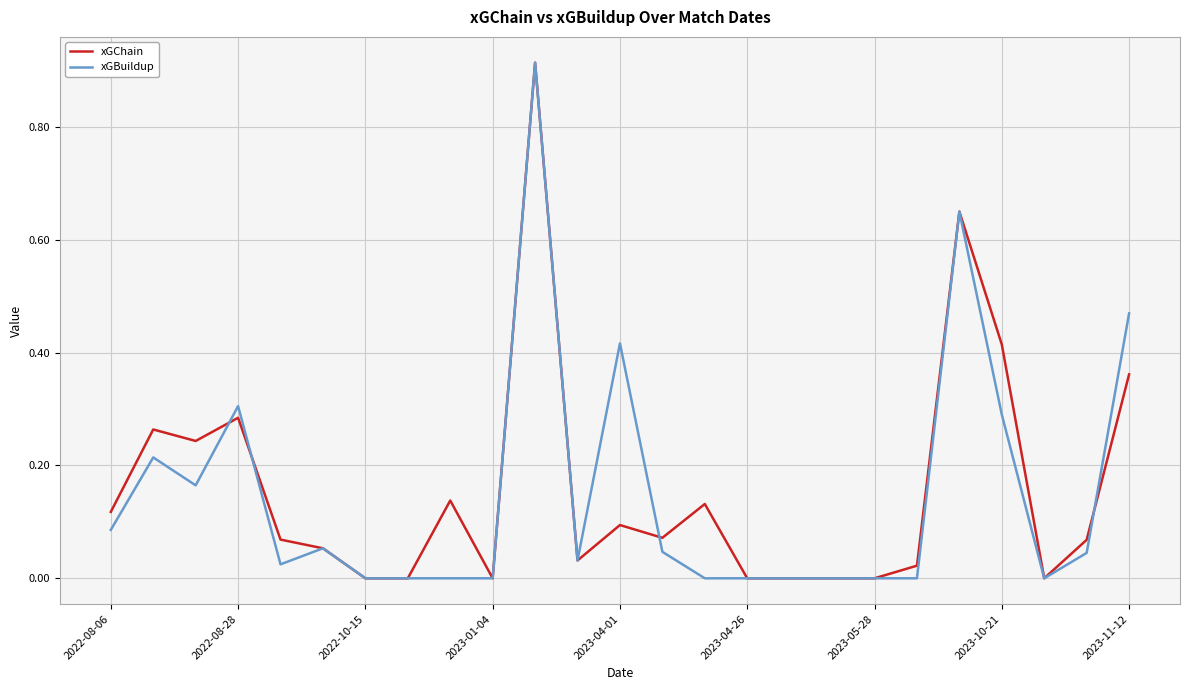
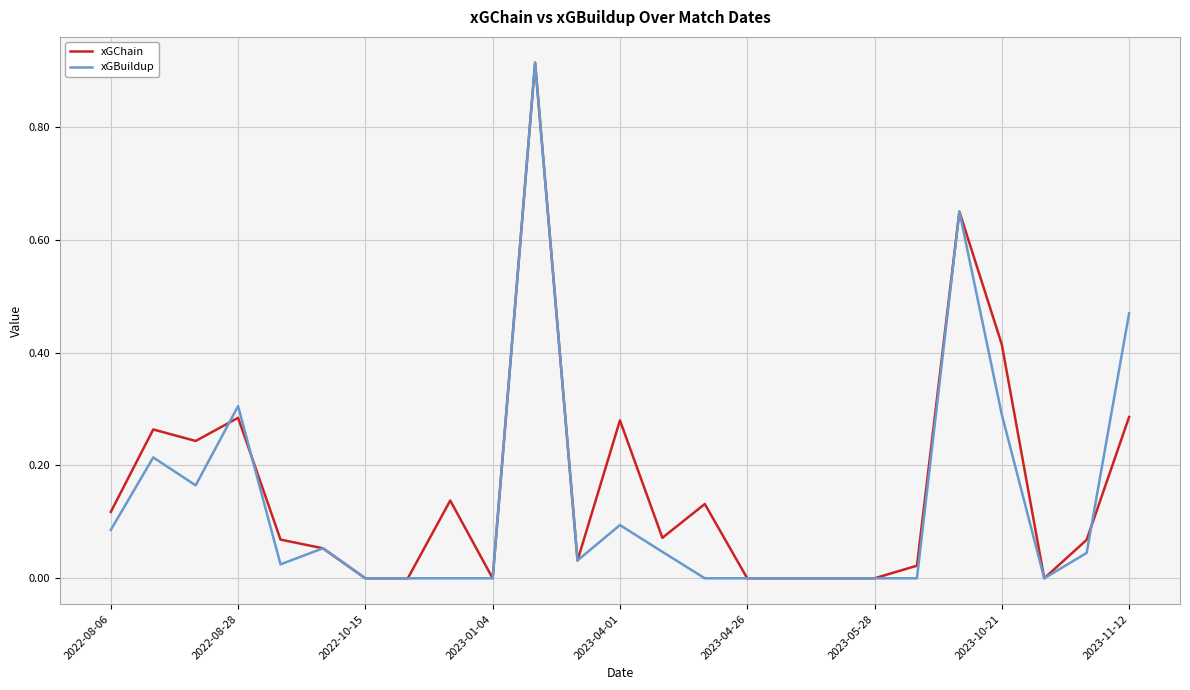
xGChain, 2023-04-01: 0.09 -> 0.28
xGBuildup, 2023-04-01: 0.42 -> 0.09
xGChain, 2023-11-12: 0.36 -> 0.29
